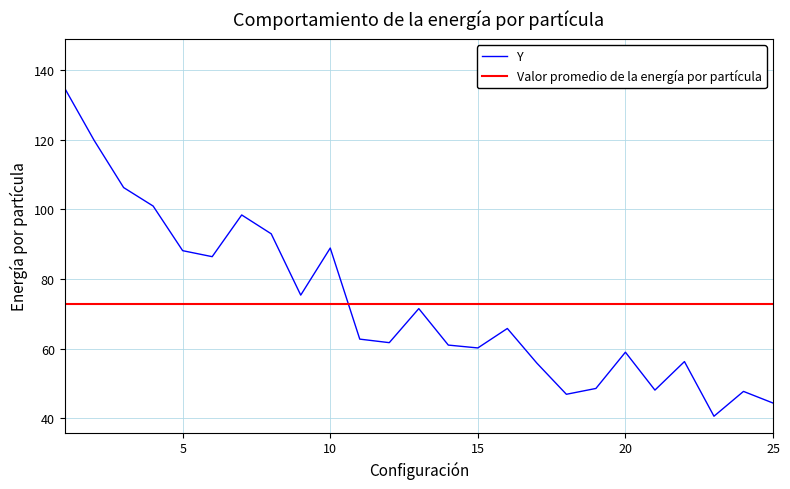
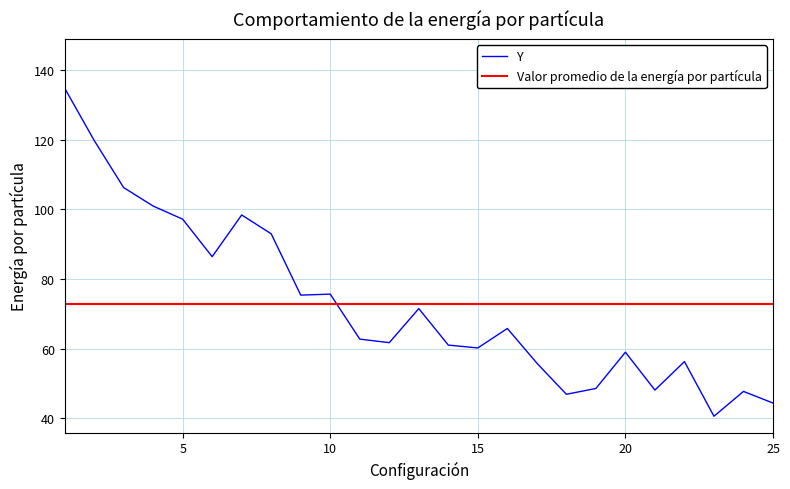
5: 88 -> 97
10: 89 -> 76
